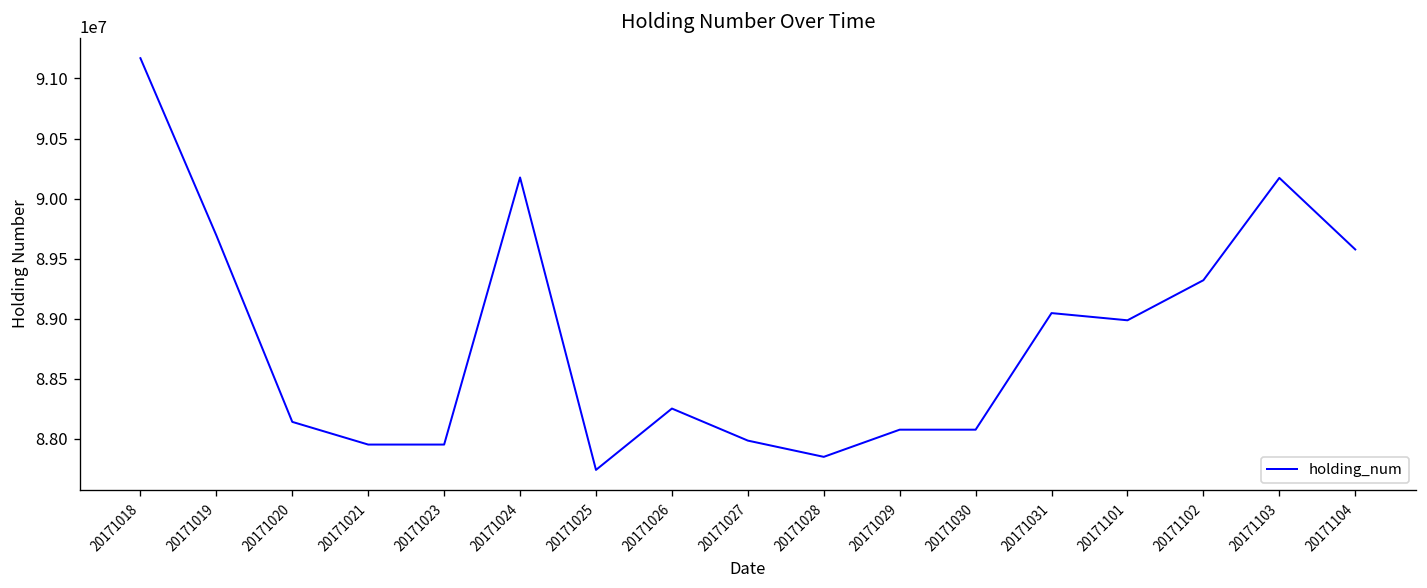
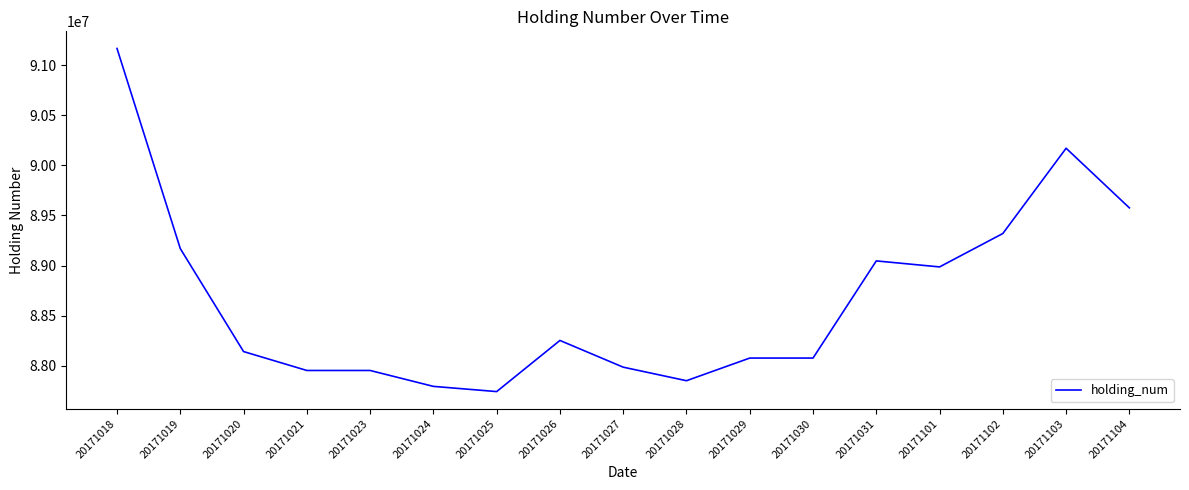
20171019: 89690000 -> 89170000
20171024: 90180000 -> 87790000
